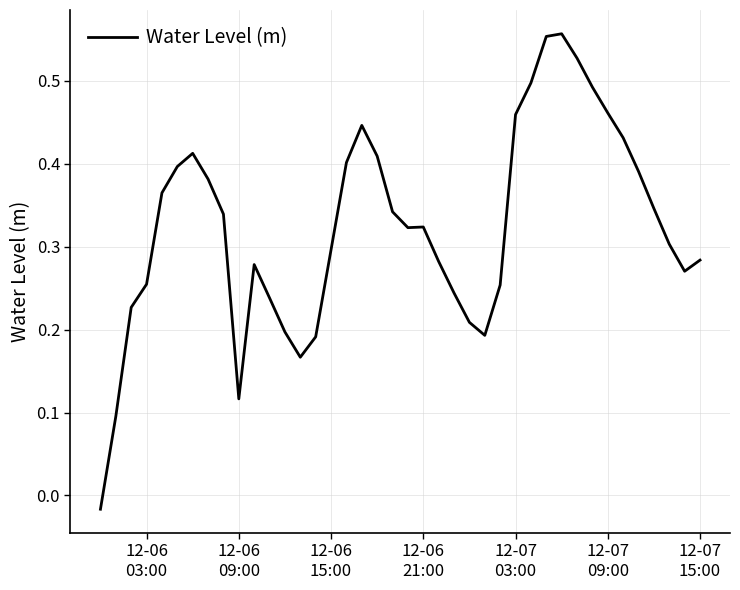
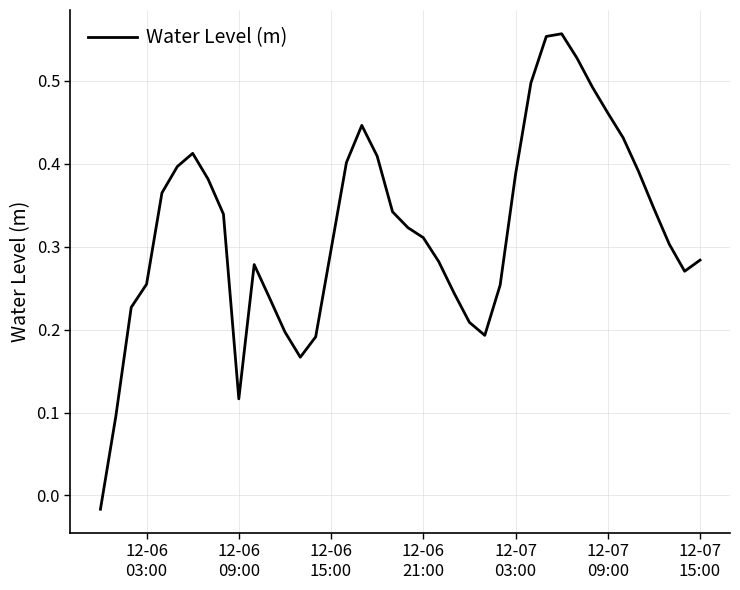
12-06 21:00: 0.32 -> 0.31
12-07 03:00: 0.46 -> 0.39
